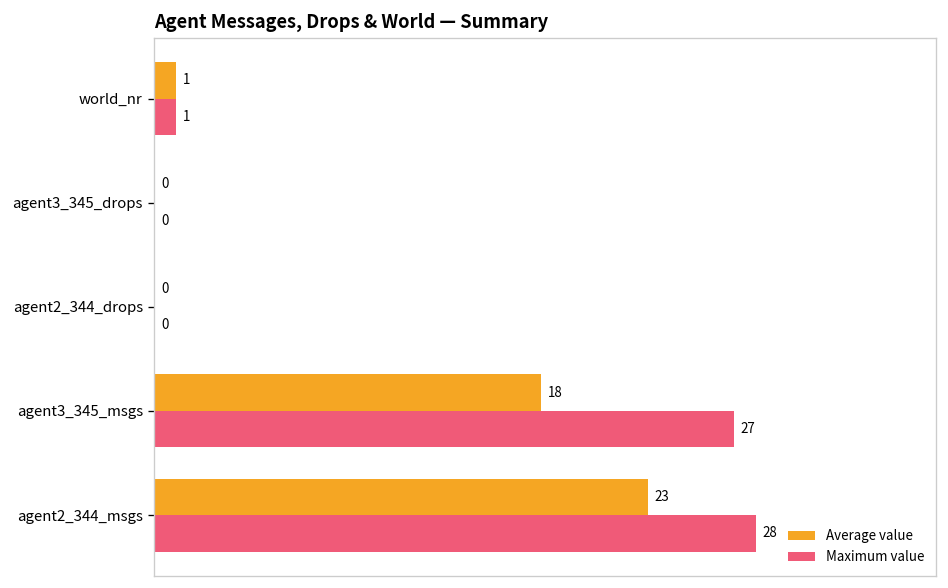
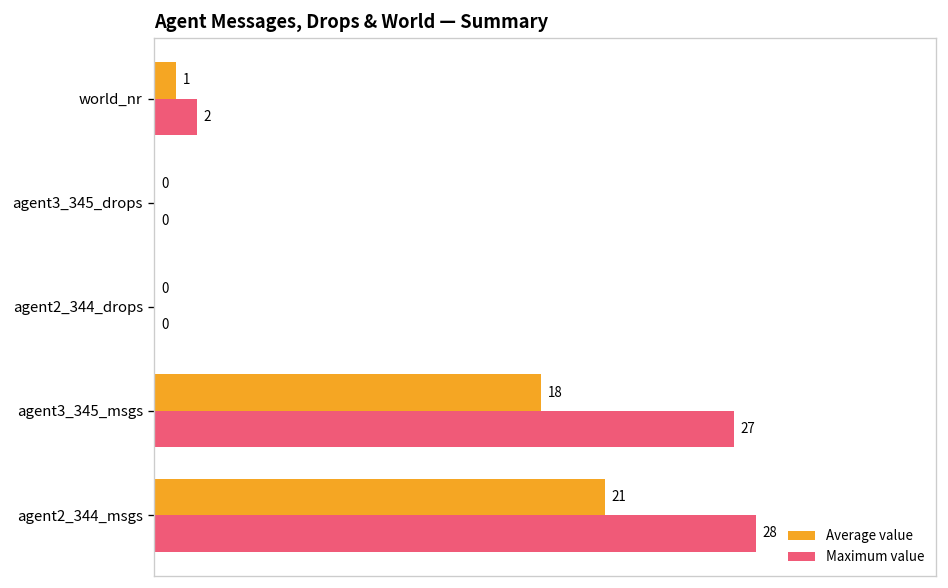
Maximum value, world_nr: 1 -> 2
Average value, agent2_344_msgs: 23 -> 21
